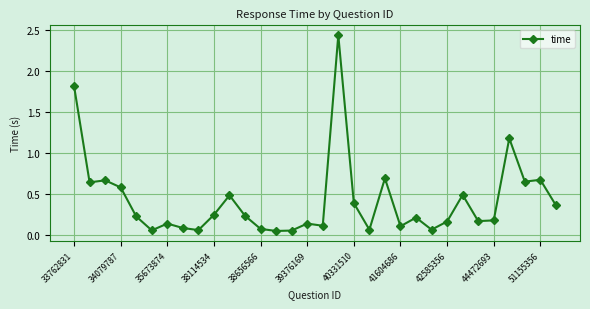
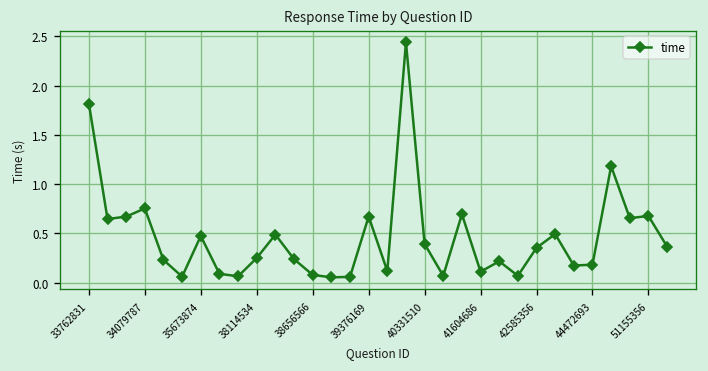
34079787: 0.6 -> 0.8
35673874: 0.1 -> 0.5
39376169: 0.1 -> 0.7
42585356: 0.2 -> 0.4
